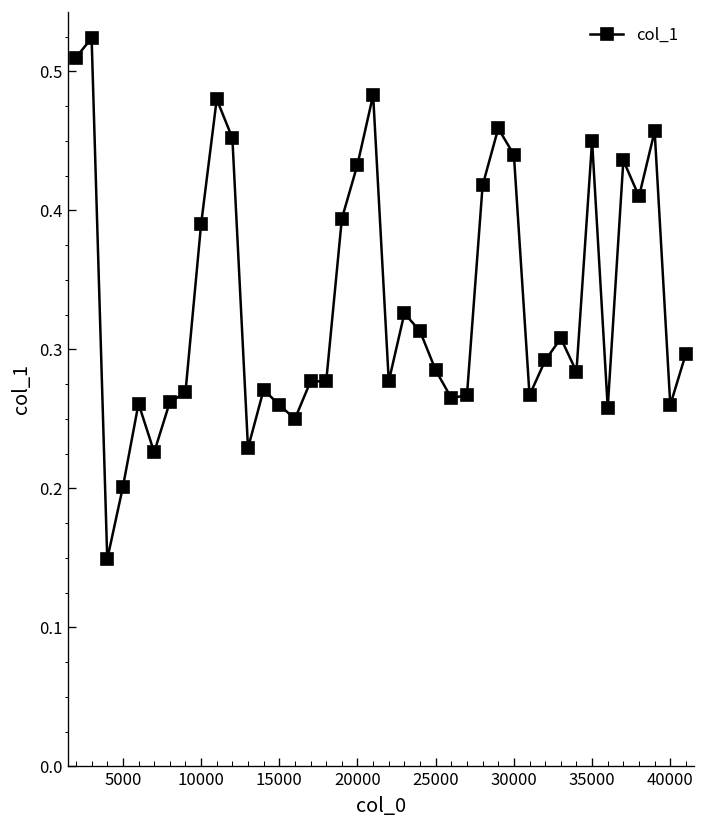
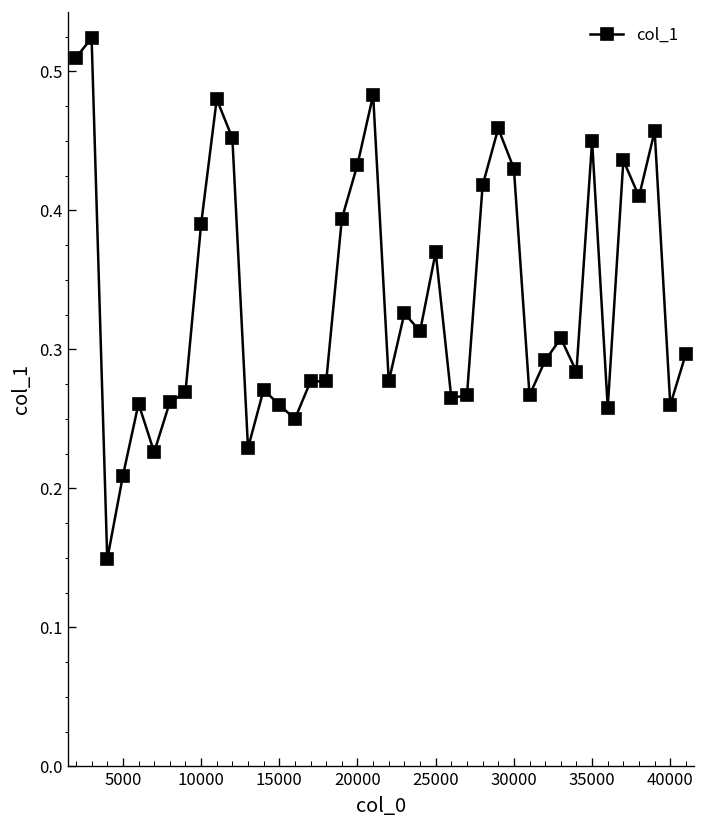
5000: 0.201 -> 0.209
25000: 0.285 -> 0.370
30000: 0.44 -> 0.43
